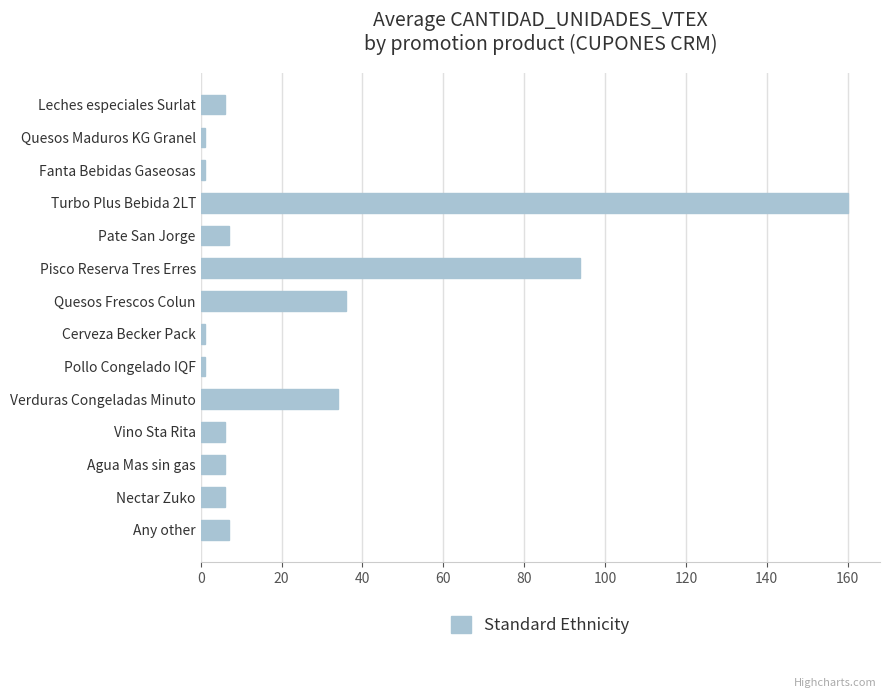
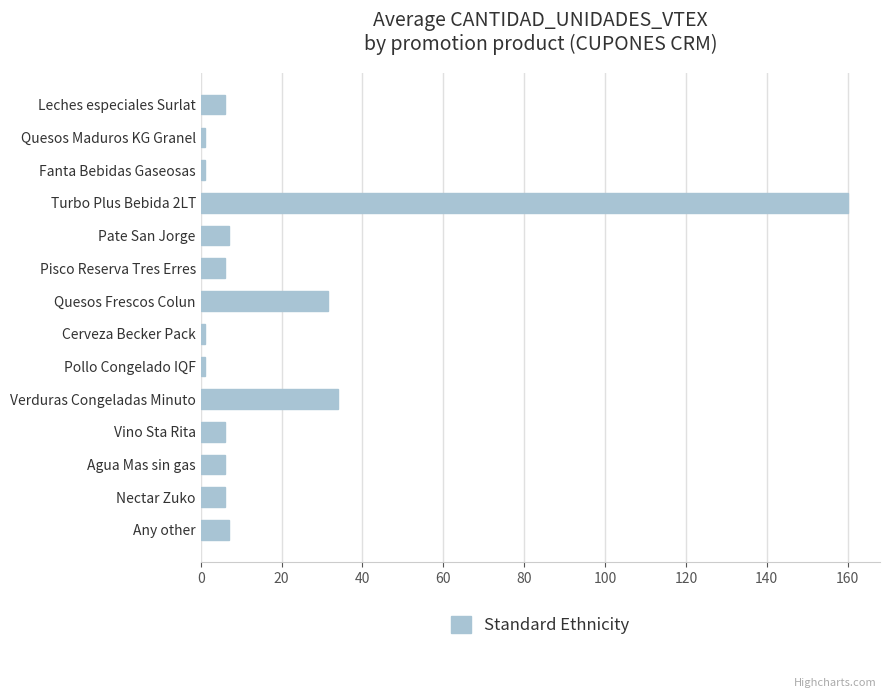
Pisco Reserva Tres Erres: 94 -> 6
Quesos Frescos Colun: 36 -> 31
